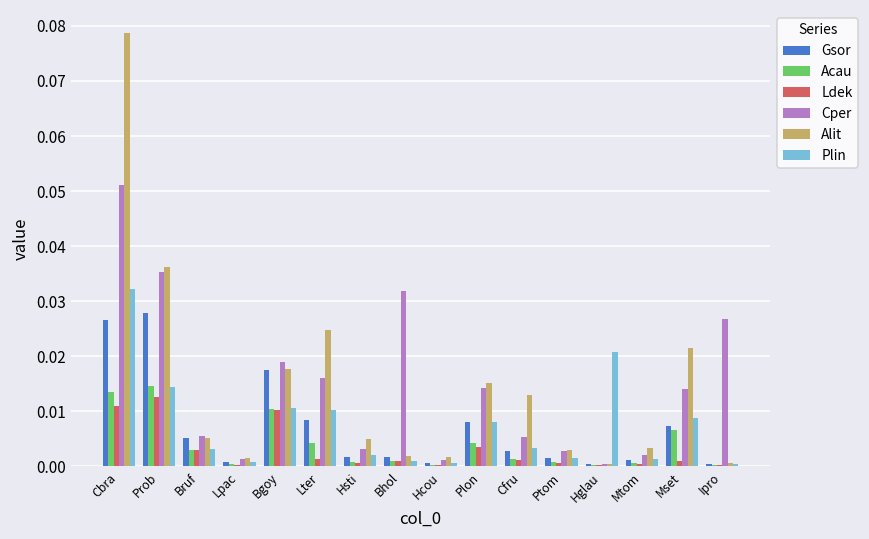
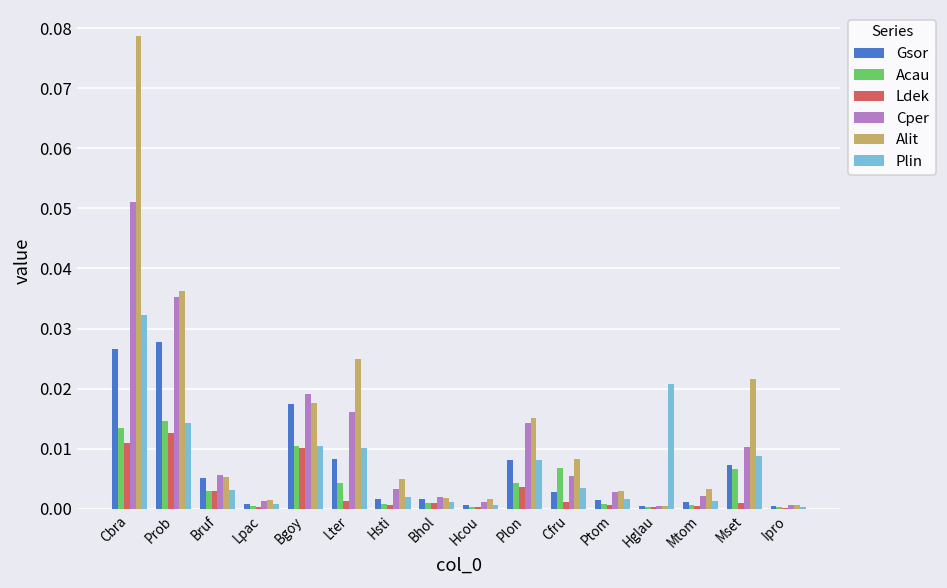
Cper, Bhol: 0.032 -> 0.002
Acau, Cfru: 0.001 -> 0.007
Alit, Cfru: 0.013 -> 0.008
Cper, Mset: 0.014 -> 0.010
Cper, Ipro: 0.027 -> 0.001
